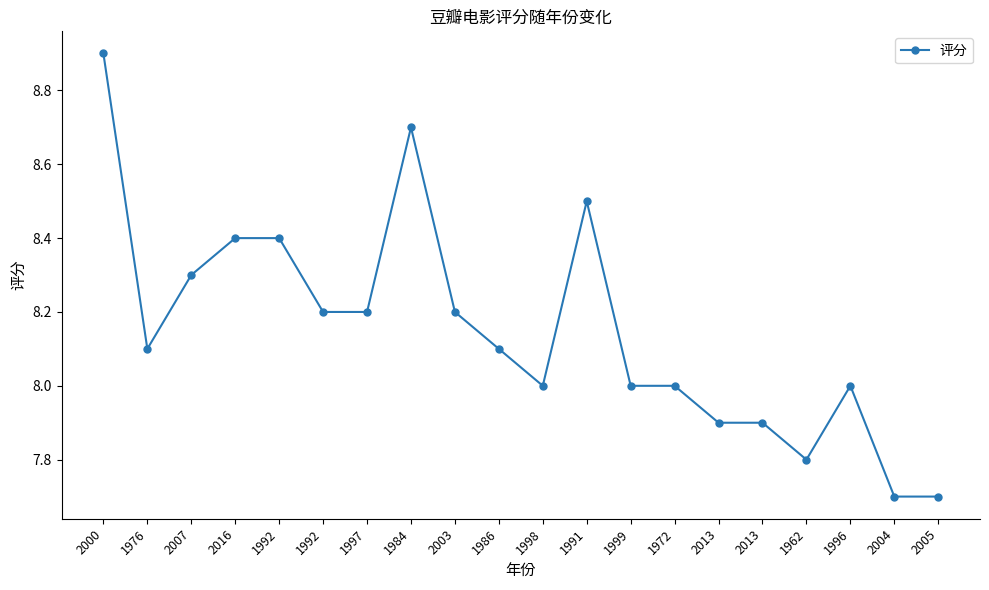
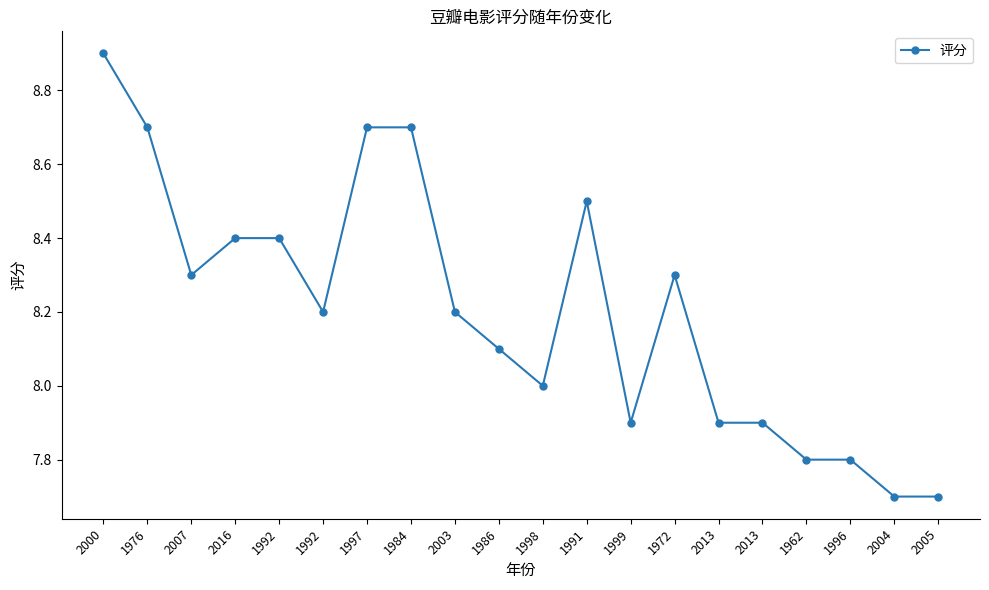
1976: 8.1 -> 8.7
1997: 8.2 -> 8.7
1999: 8.0 -> 7.9
1972: 8.0 -> 8.3
1996: 8.0 -> 7.8
